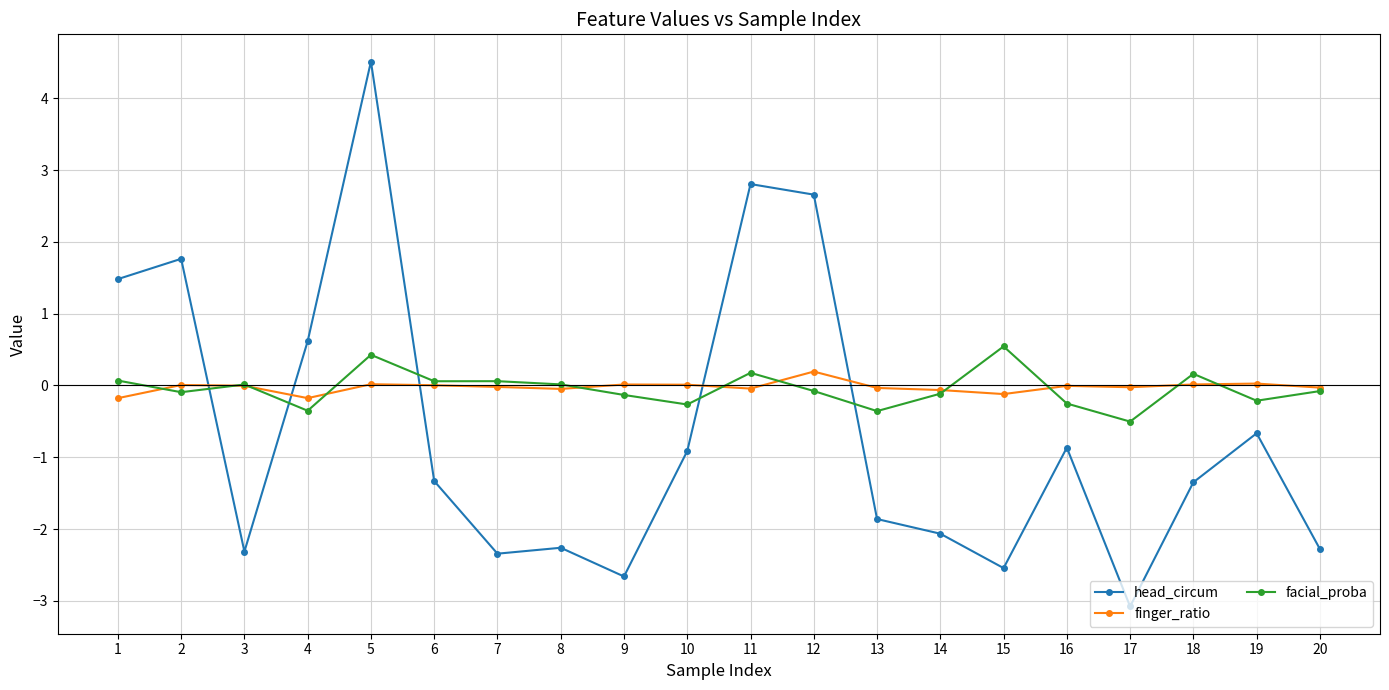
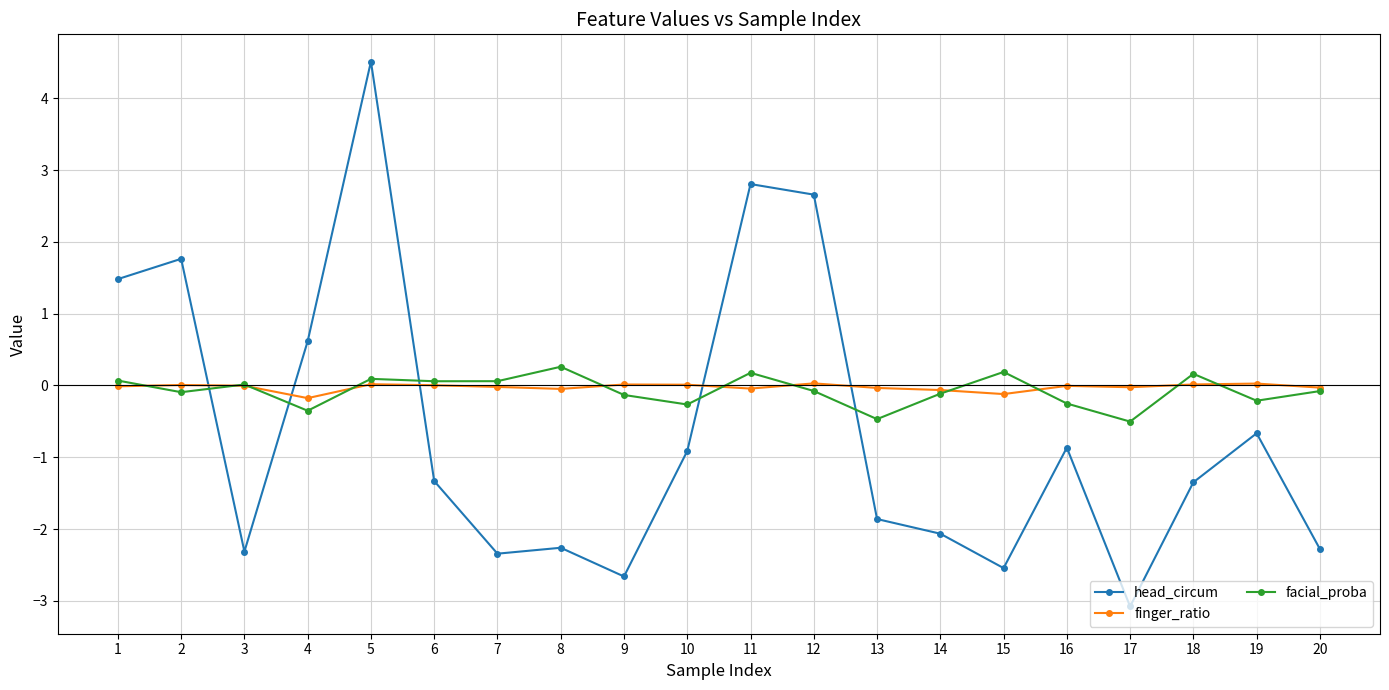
finger_ratio, 1: -0.2 -> 0.0
facial_proba, 5: 0.4 -> 0.1
facial_proba, 8: 0.0 -> 0.3
finger_ratio, 12: 0.2 -> 0.0
facial_proba, 13: -0.4 -> -0.5
facial_proba, 15: 0.5 -> 0.2
